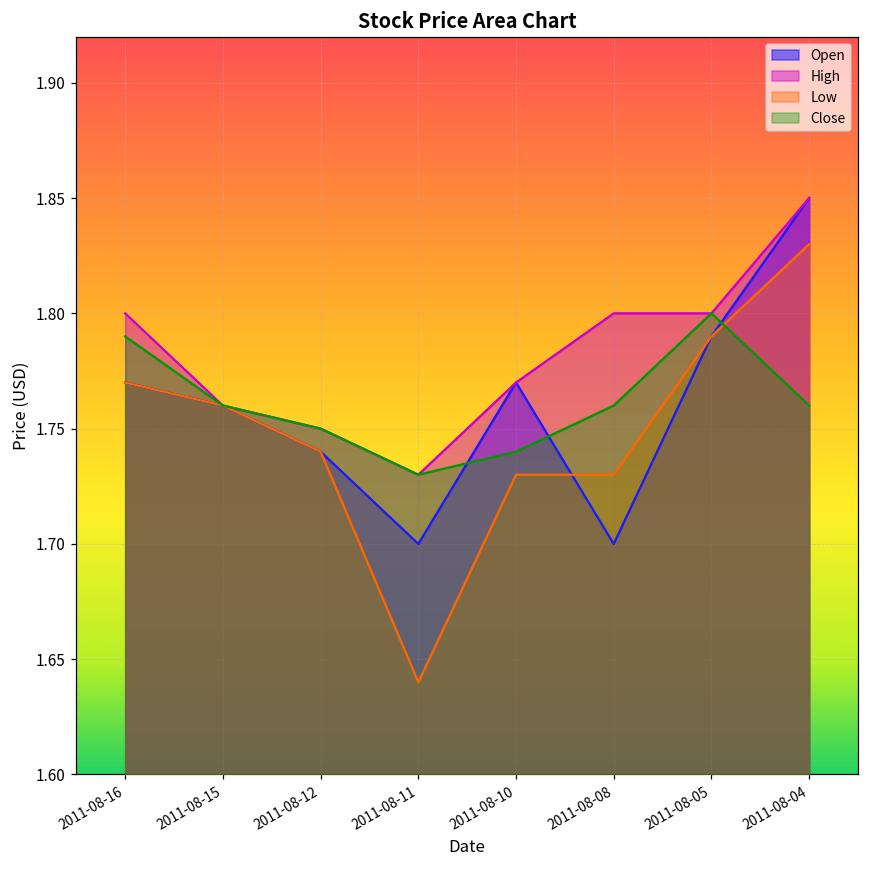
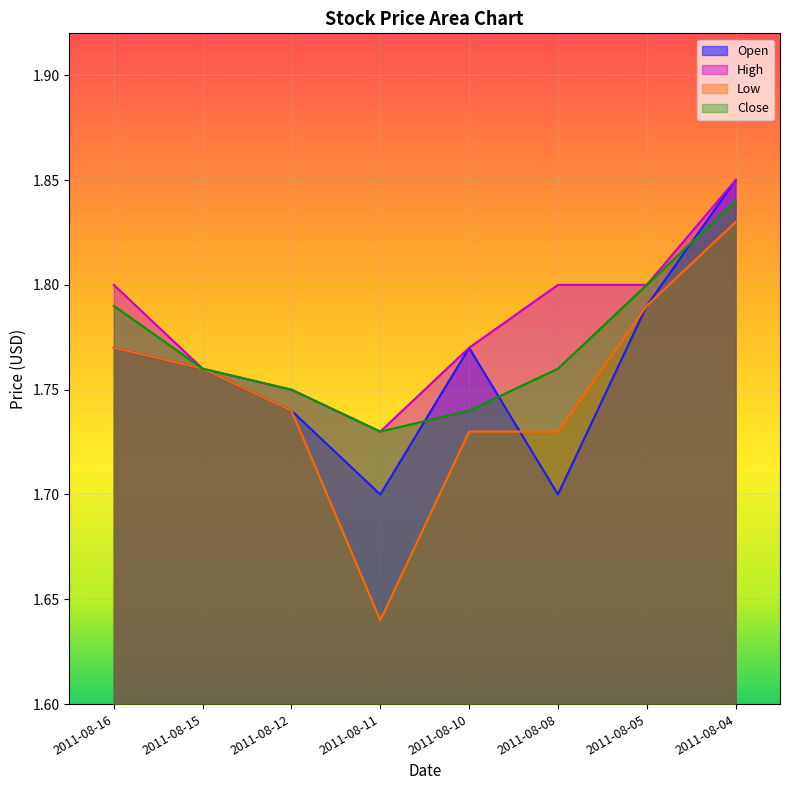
Close, 2011-08-04: 1.76 -> 1.84
